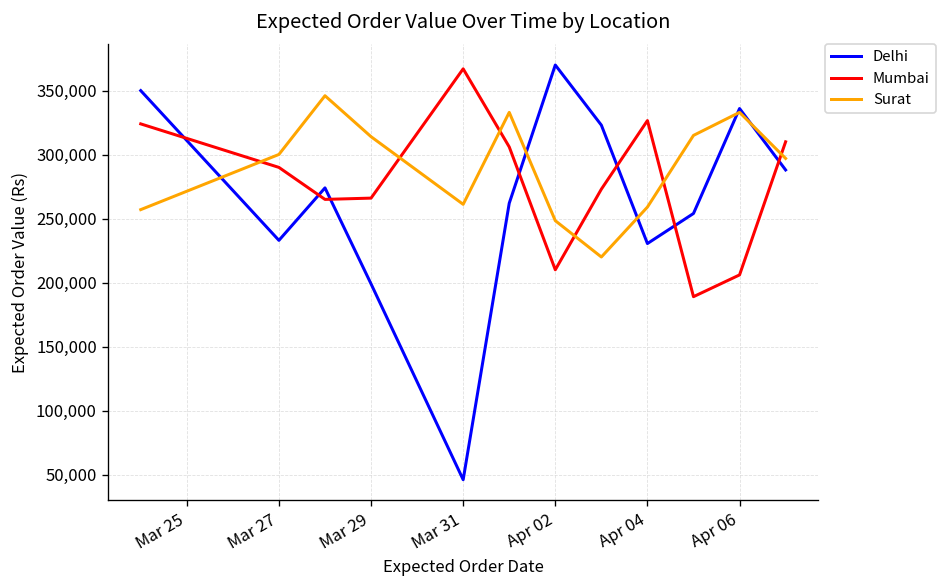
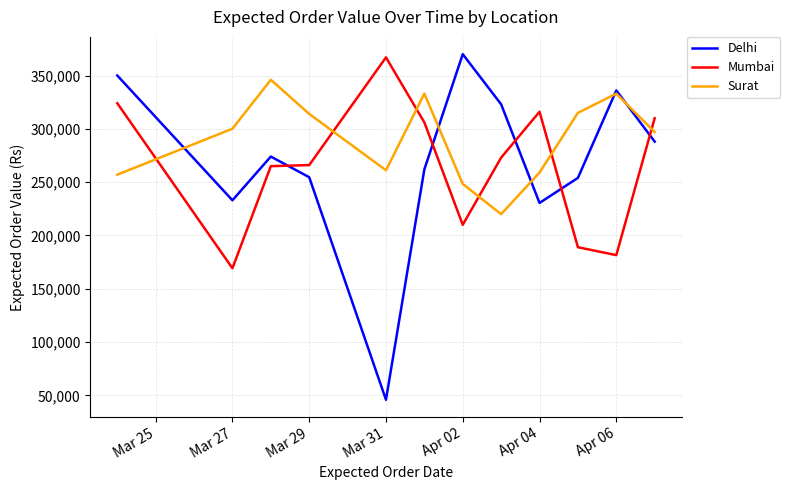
Mumbai, Mar 27: 290,000 -> 169,000
Delhi, Mar 29: 199,000 -> 255,000
Mumbai, Apr 04: 327,000 -> 316,000
Mumbai, Apr 06: 206,000 -> 182,000
